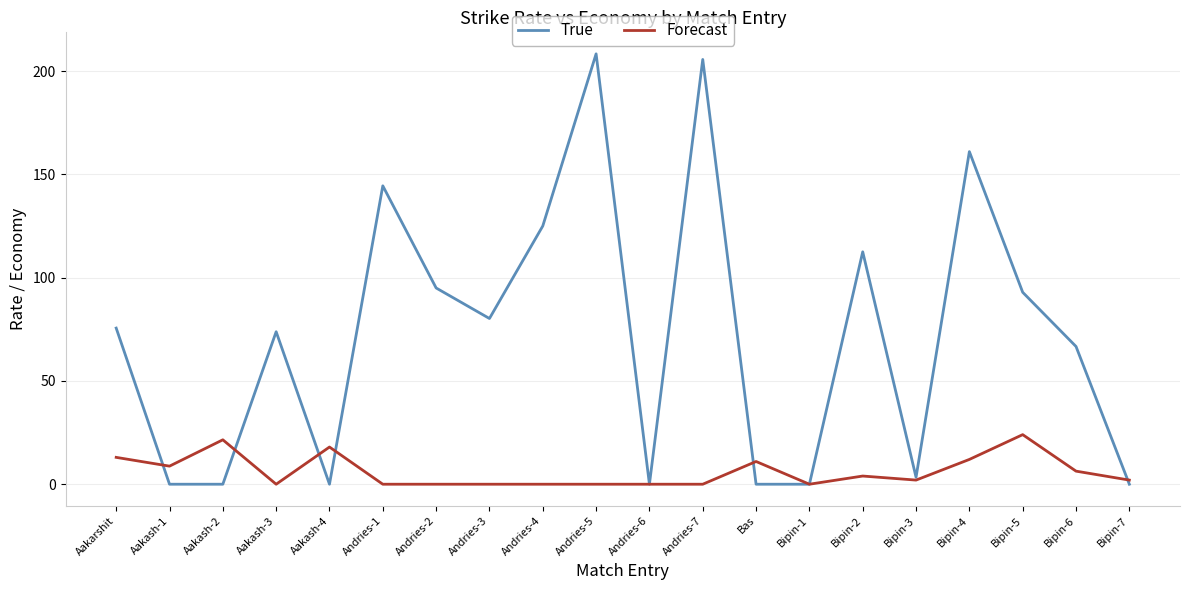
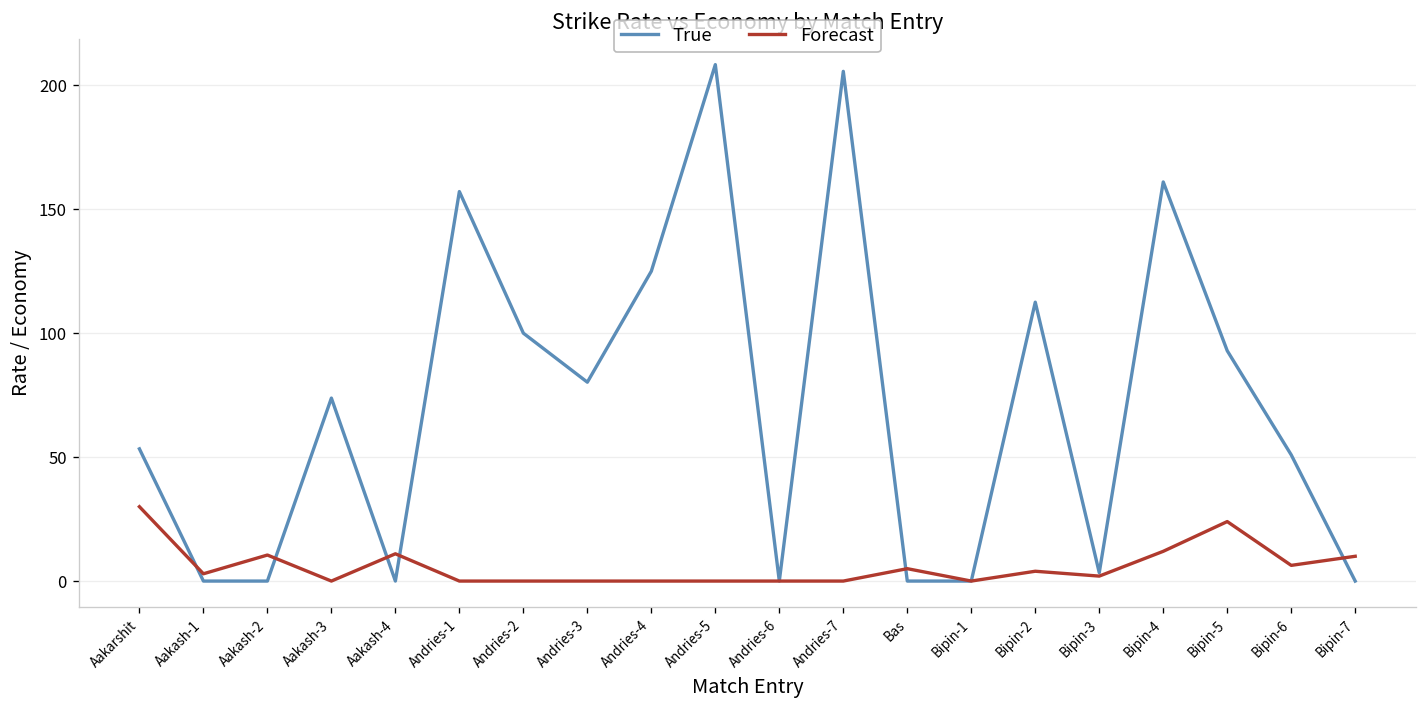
True, Aakarshit: 76 -> 53
Forecast, Aakarshit: 13 -> 30
Forecast, Aakash-1: 9 -> 3
Forecast, Aakash-2: 22 -> 11
Forecast, Aakash-4: 18 -> 11
True, Andries-1: 144 -> 157
True, Andries-2: 95 -> 100
Forecast, Bas: 11 -> 5
True, Bipin-6: 67 -> 51
Forecast, Bipin-7: 2 -> 10
